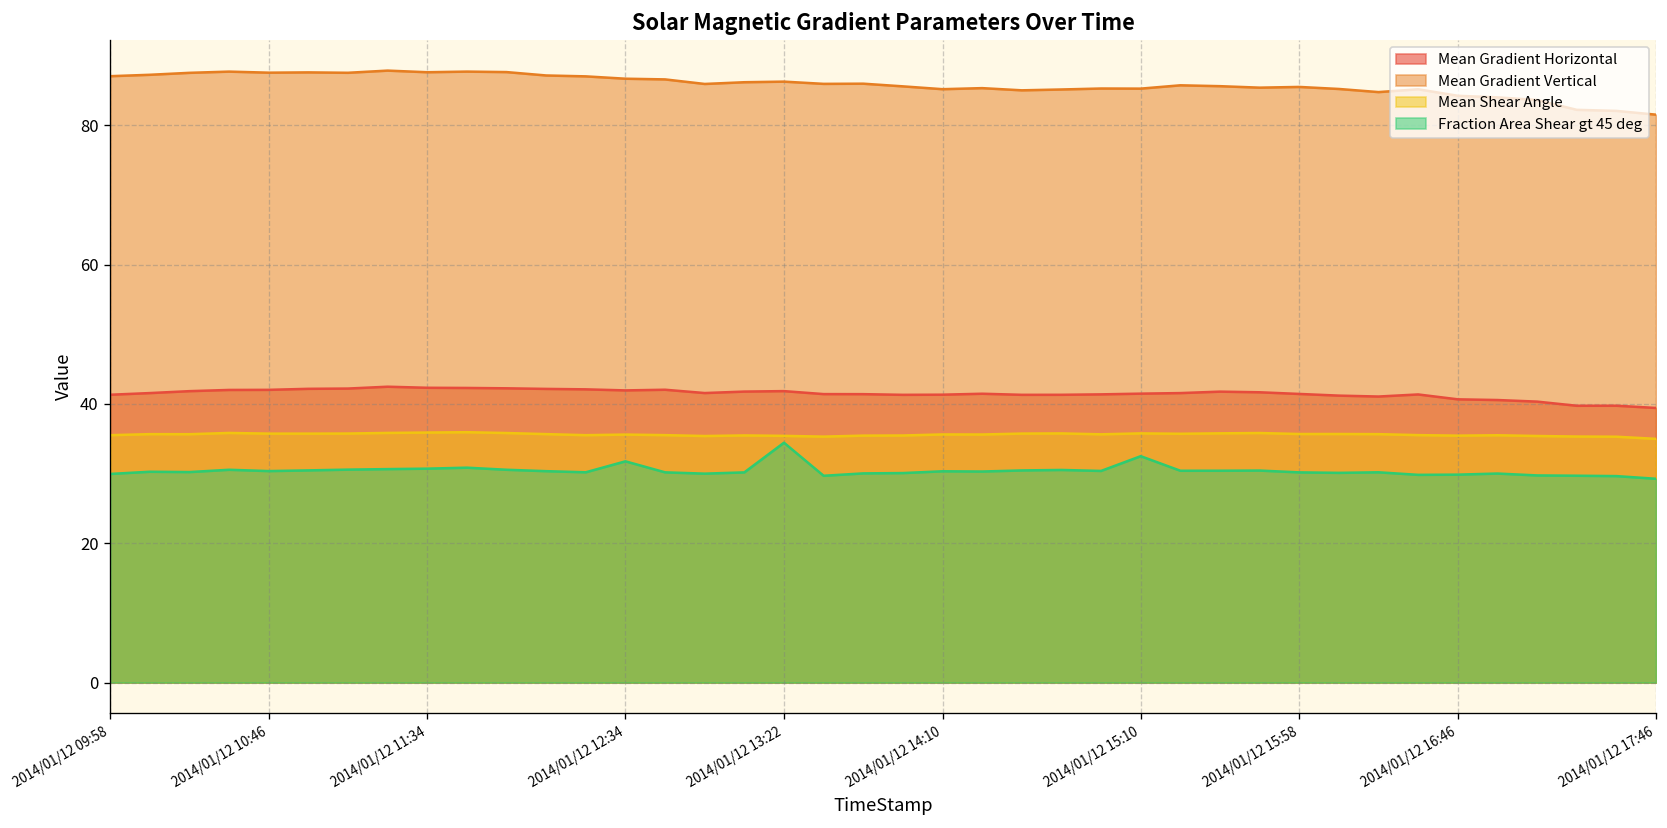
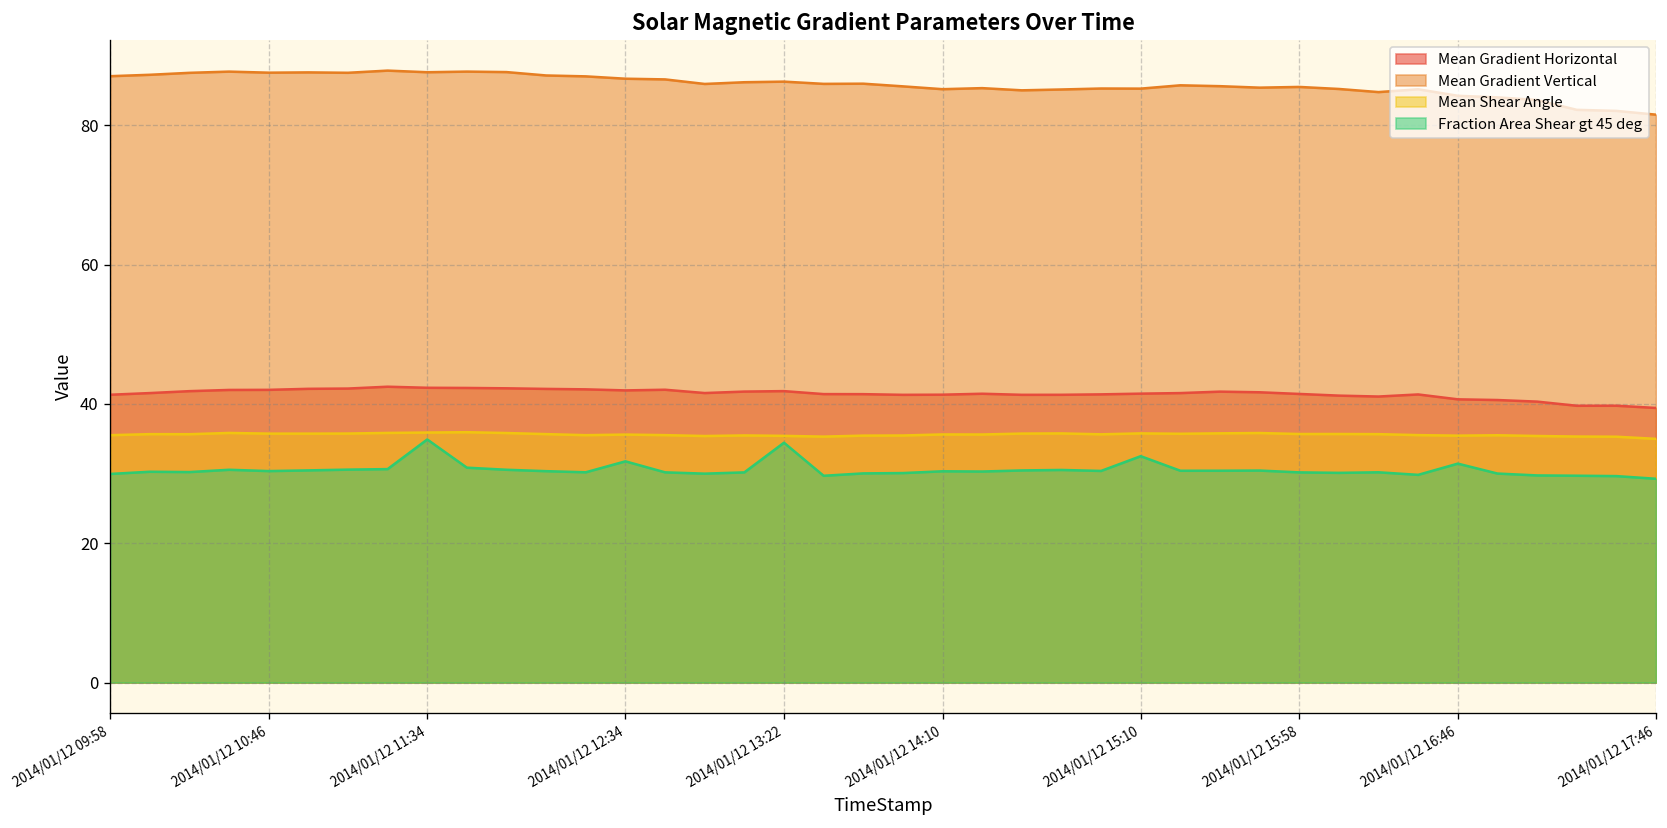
Fraction Area Shear gt 45 deg, 2014/01/12 11:34: 31 -> 35
Fraction Area Shear gt 45 deg, 2014/01/12 16:46: 30 -> 31
